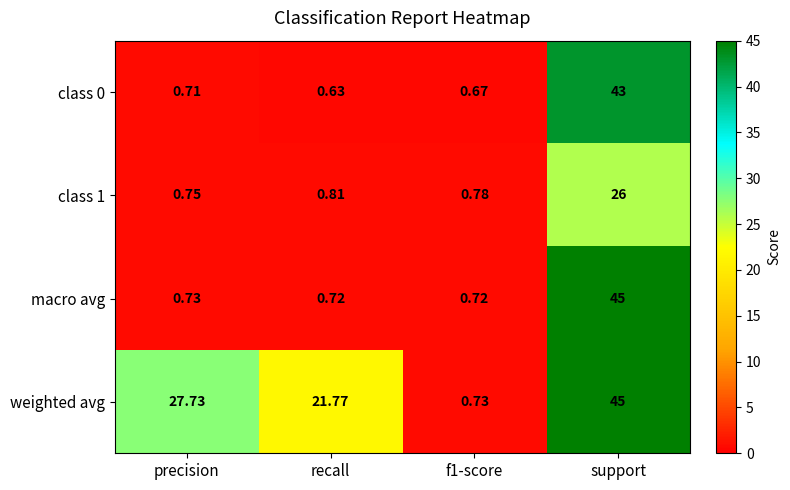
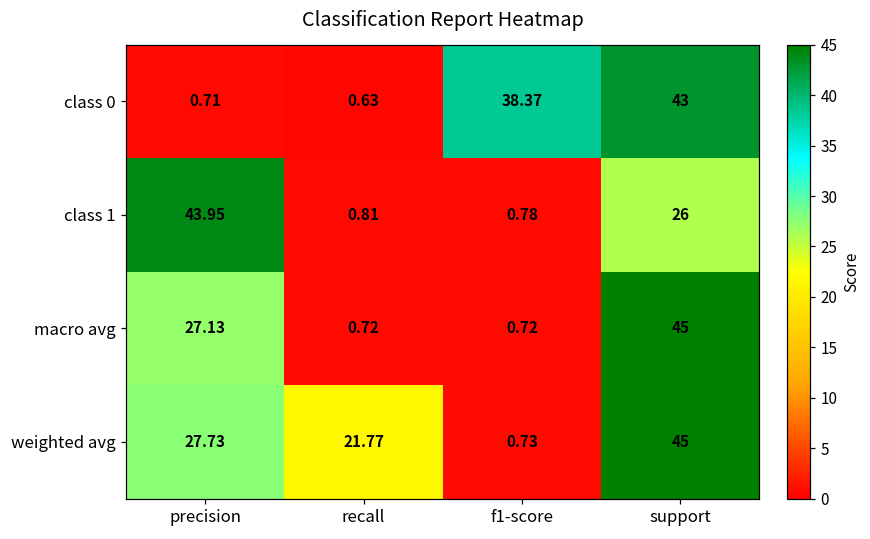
class 0, f1-score: 0.67 -> 38.37
class 1, precision: 0.75 -> 43.95
macro avg, precision: 0.73 -> 27.13
